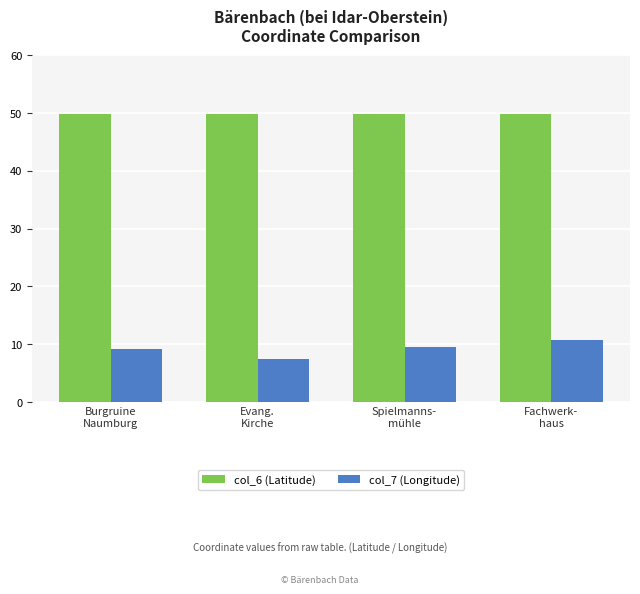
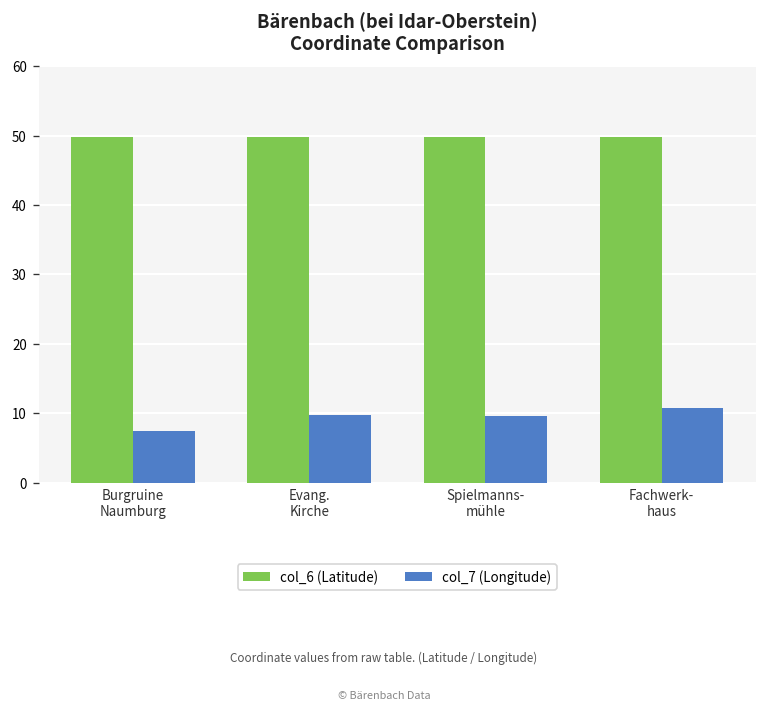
col_7 (Longitude), Burgruine Naumburg: 9 -> 7
col_7 (Longitude), Evang. Kirche: 7 -> 10
